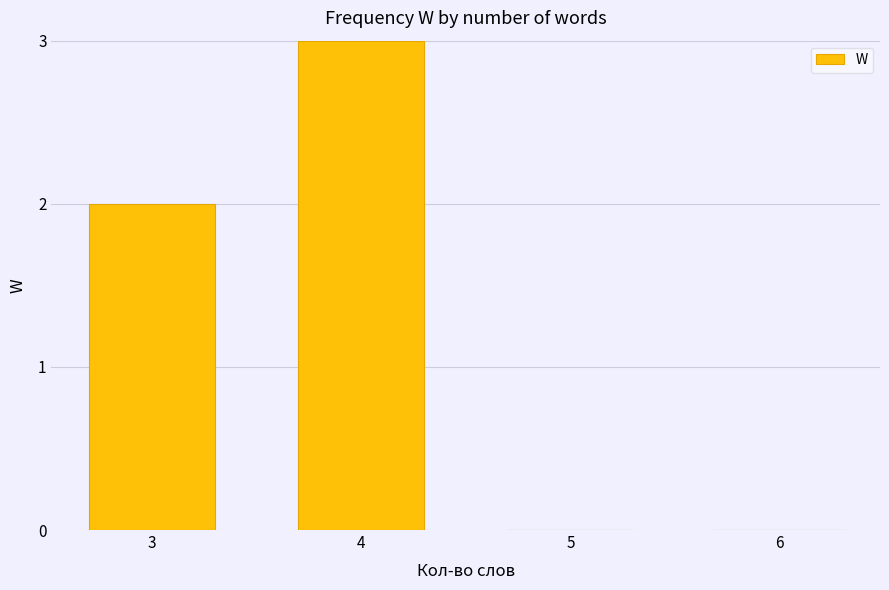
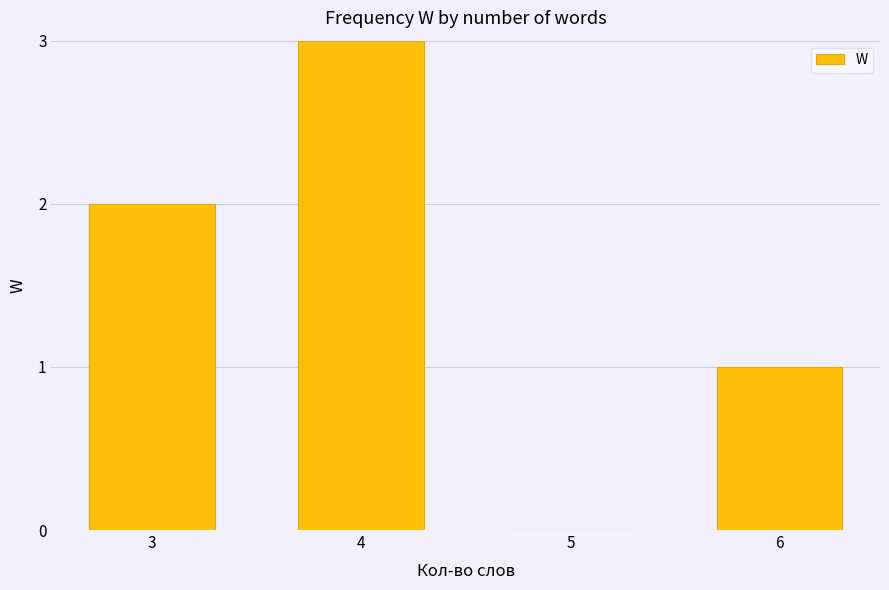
6: 0 -> 1
